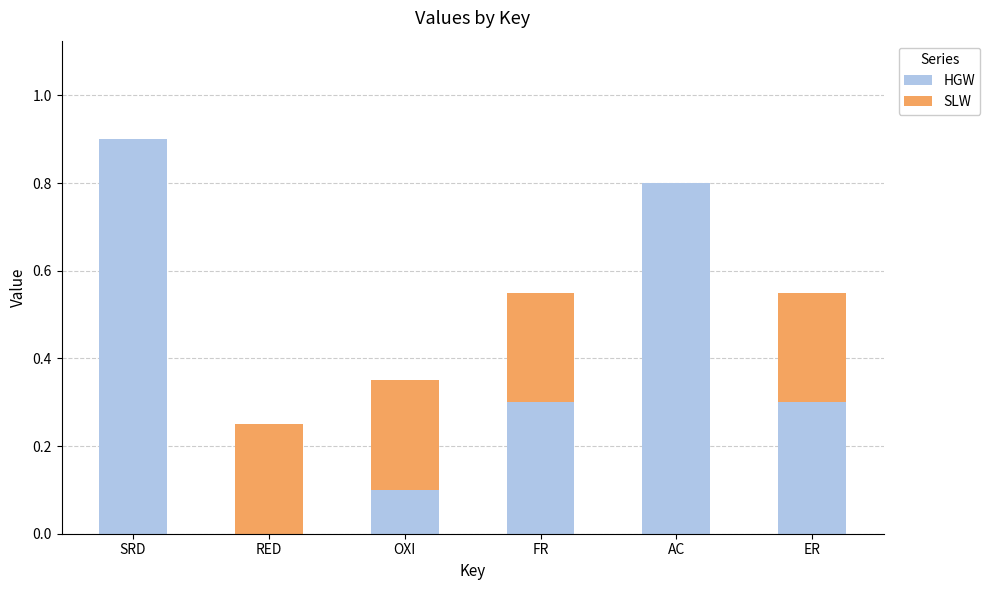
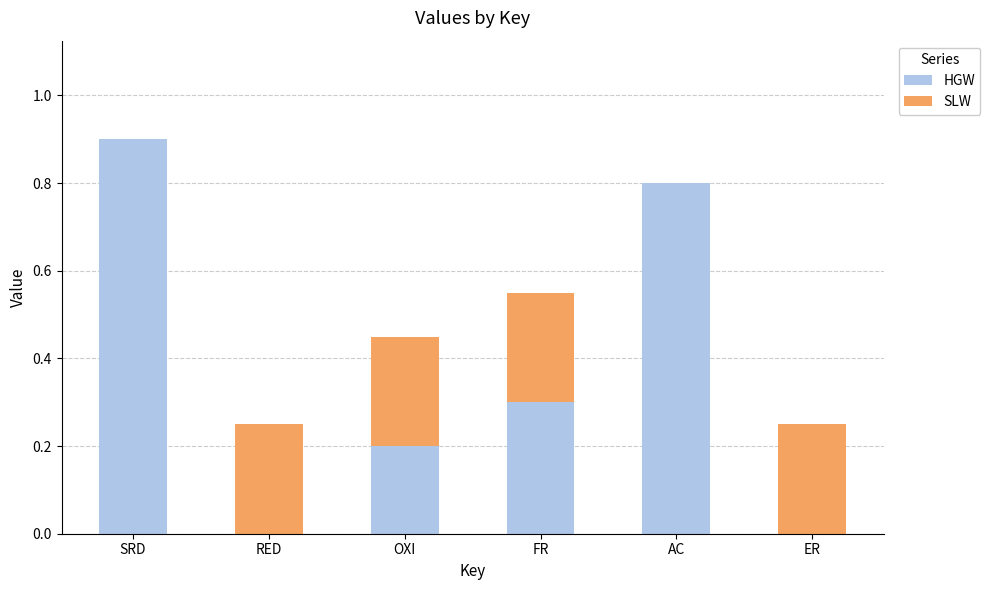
HGW, OXI: 0.1 -> 0.2
HGW, ER: 0.3 -> 0.0
